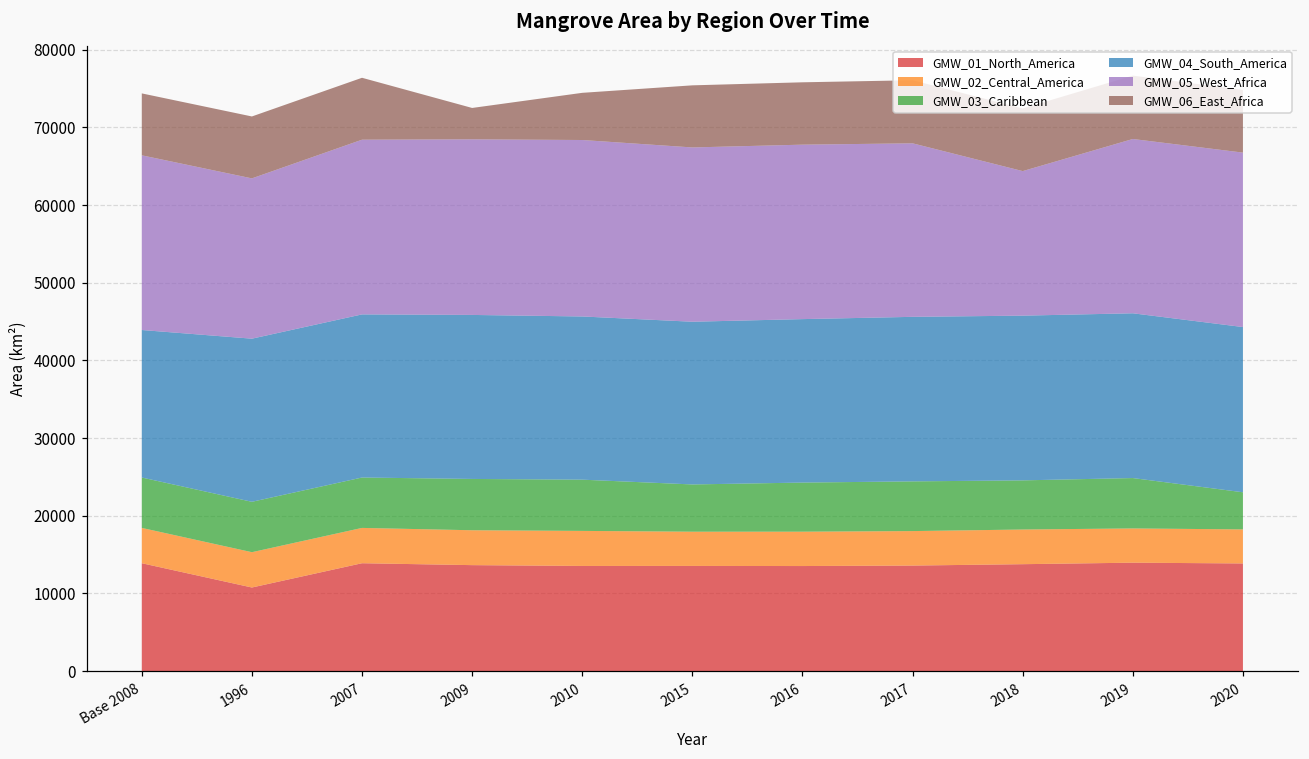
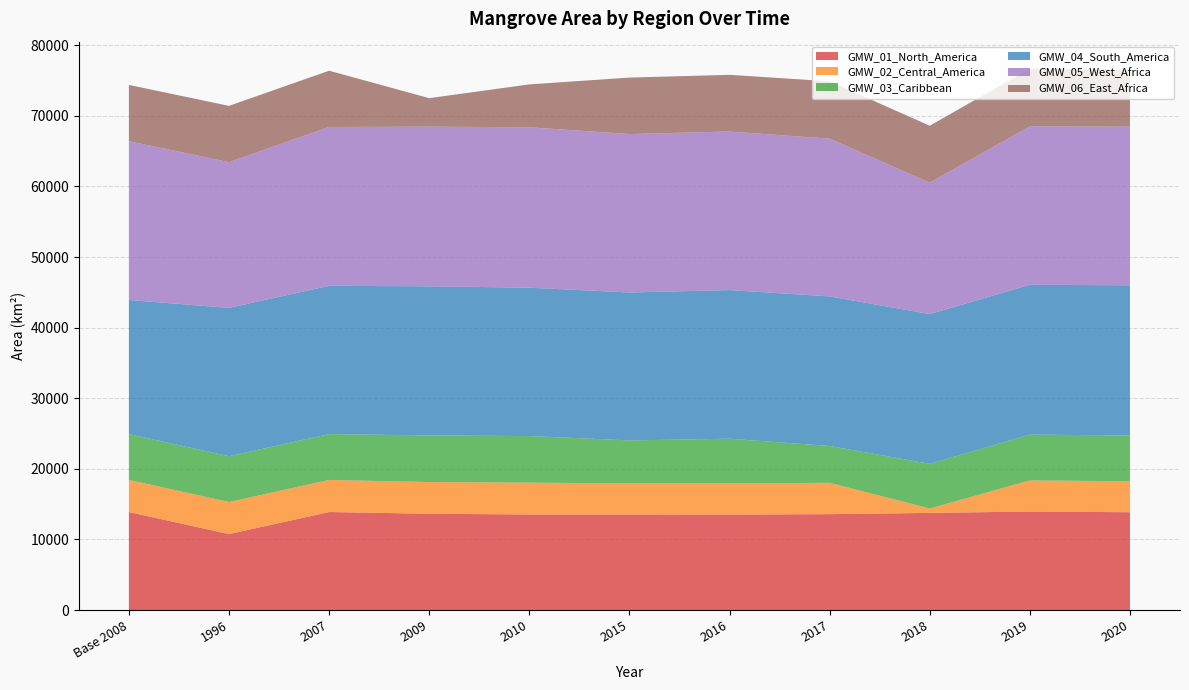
GMW_03_Caribbean, 2017: 6000 -> 5000
GMW_02_Central_America, 2018: 4000 -> 1000
GMW_03_Caribbean, 2020: 5000 -> 6000
